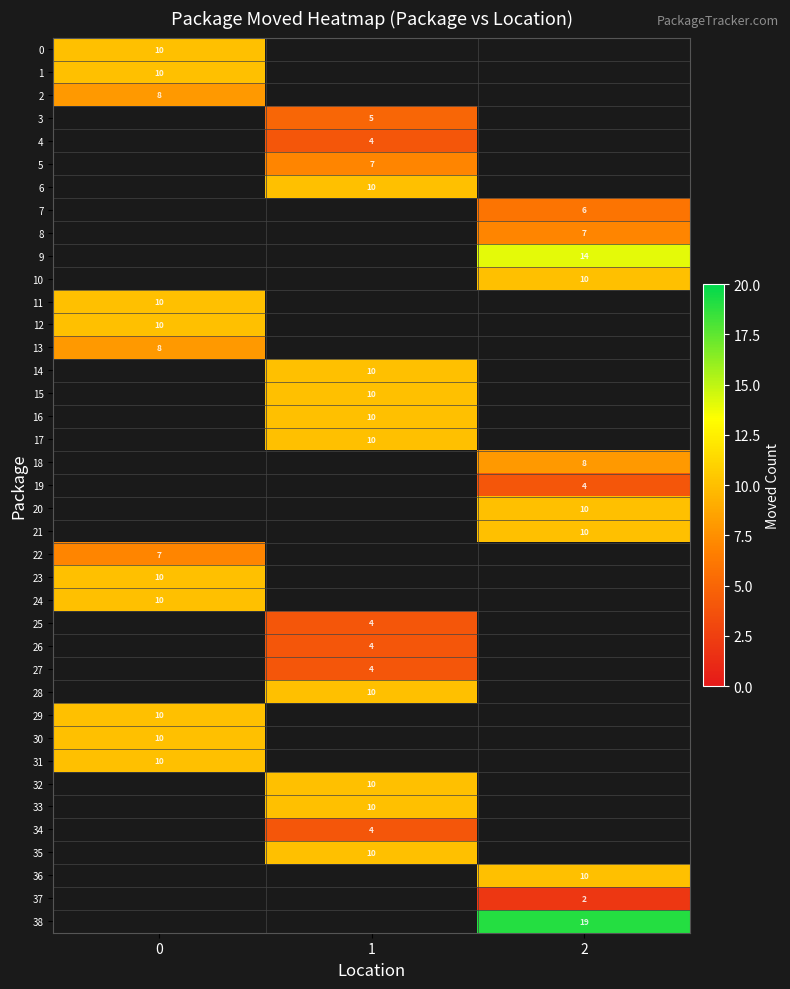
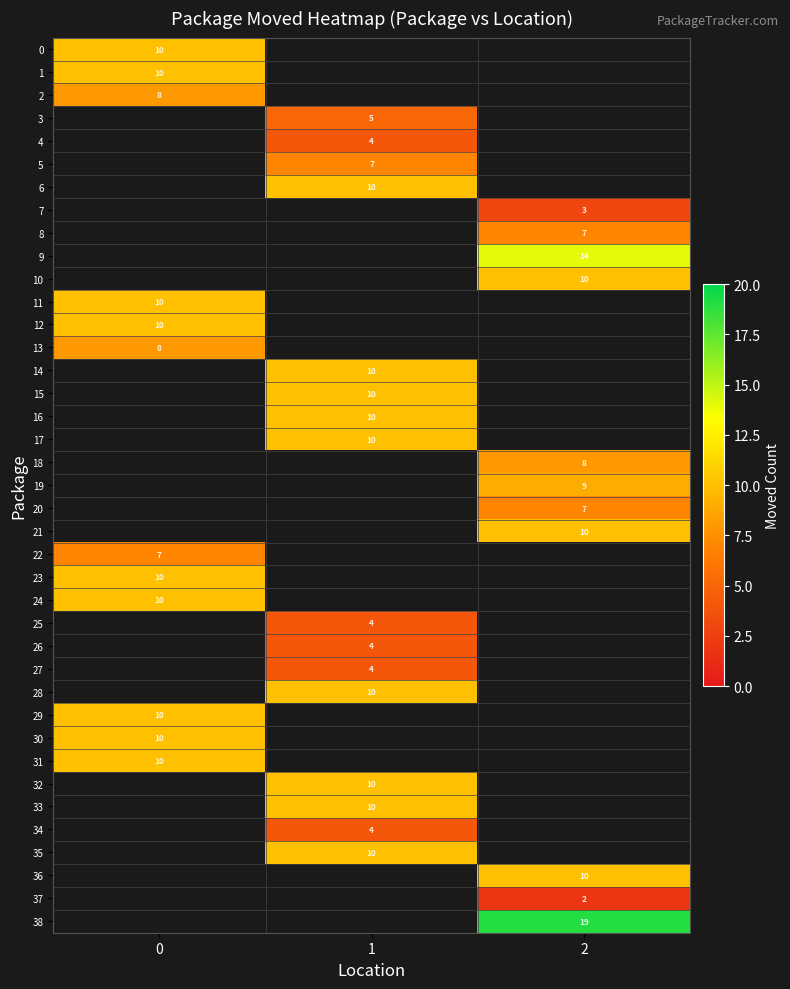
7, 2: 6 -> 3
19, 2: 4 -> 9
20, 2: 10 -> 7
